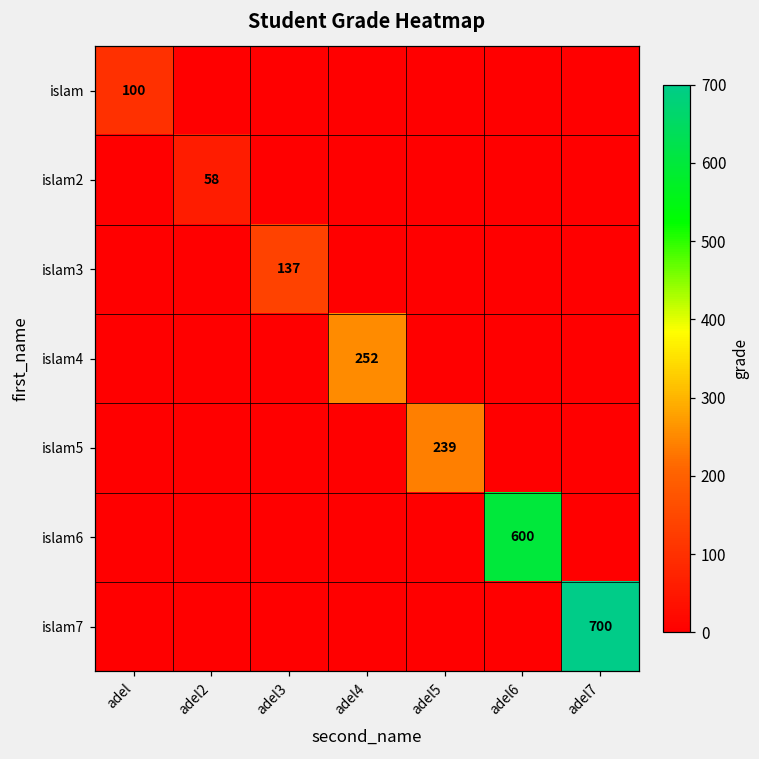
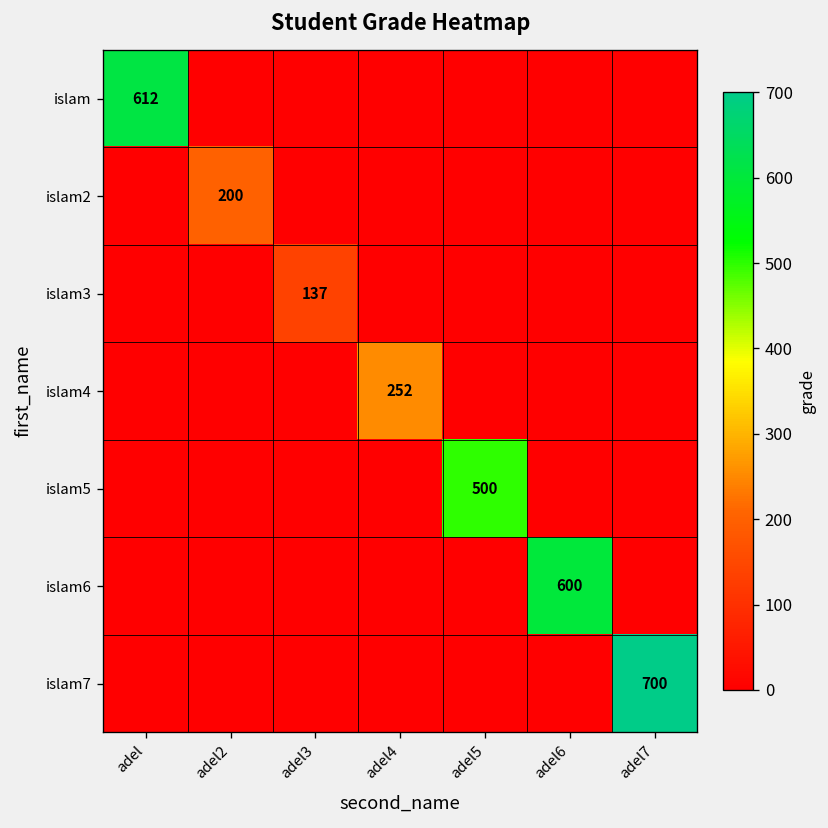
islam, adel: 100 -> 612
islam2, adel2: 58 -> 200
islam5, adel5: 239 -> 500
